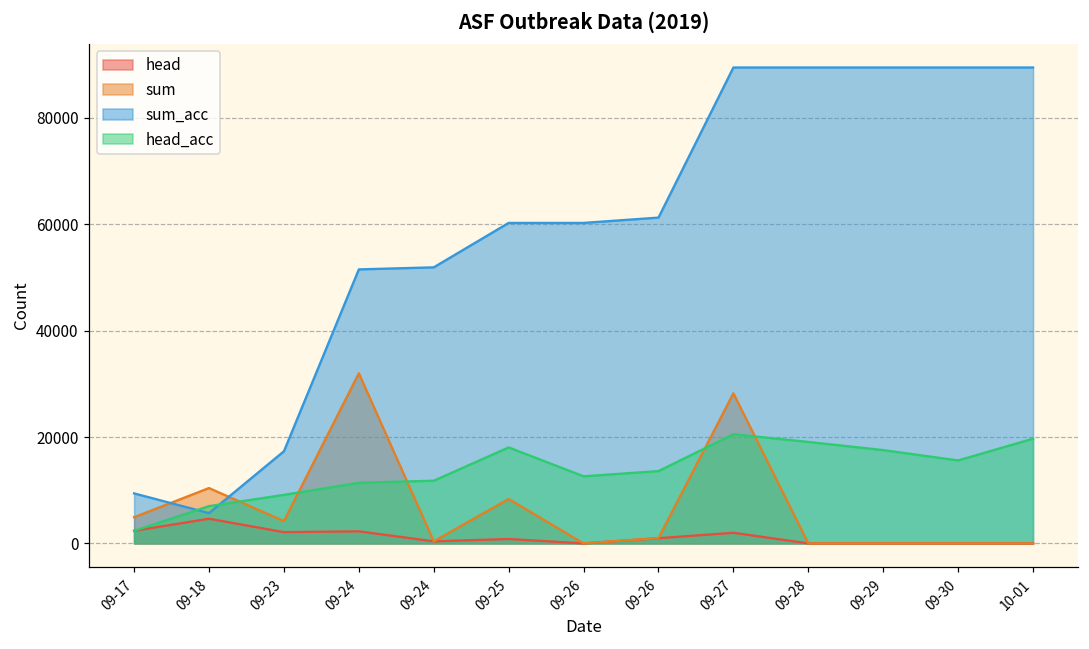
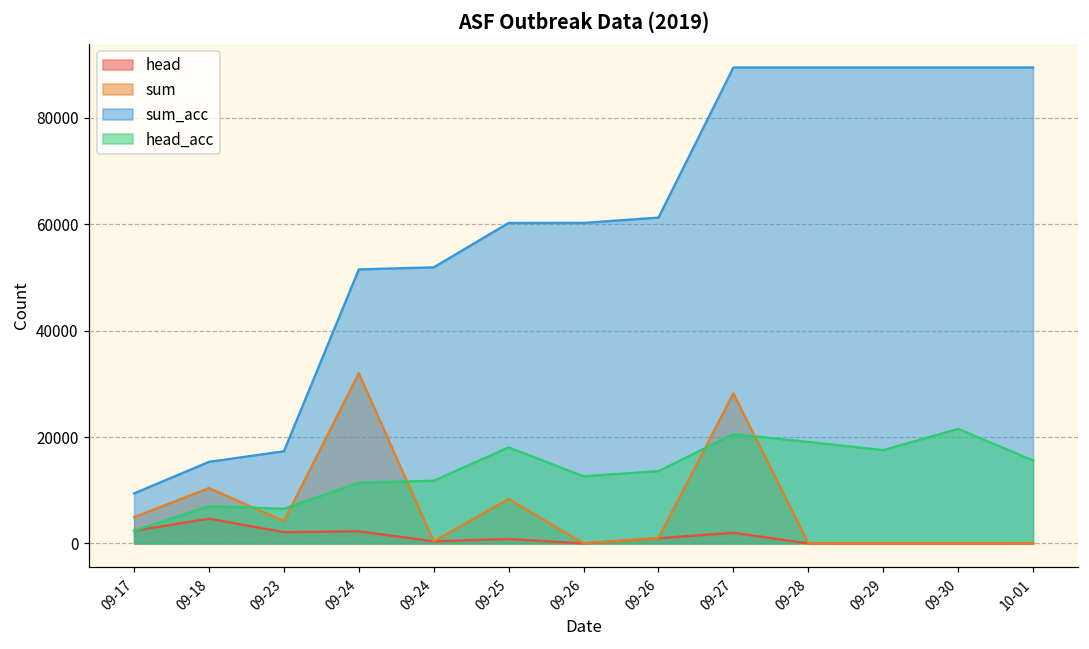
sum_acc, 09-18: 6000 -> 15000
head_acc, 09-23: 9000 -> 7000
head_acc, 09-30: 16000 -> 22000
head_acc, 10-01: 20000 -> 16000
